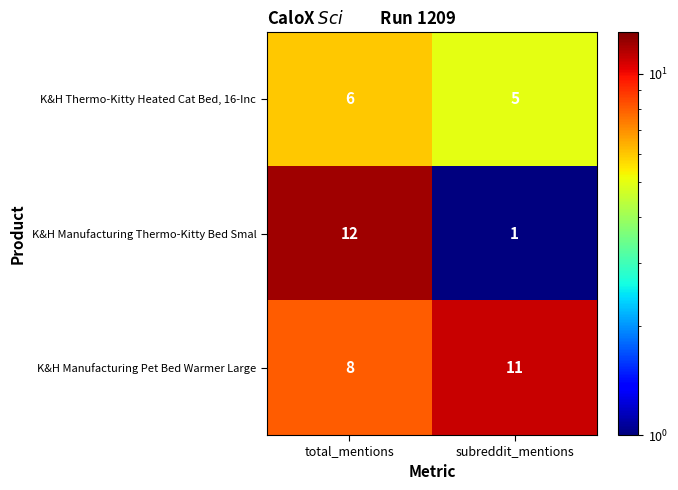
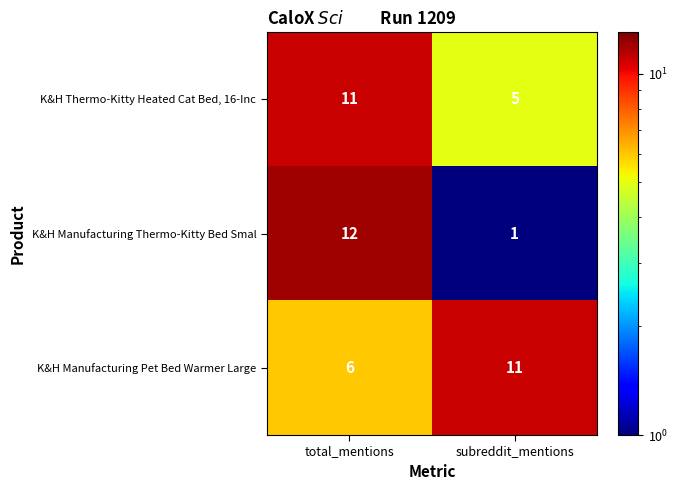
K&H Thermo-Kitty Heated Cat Bed, 16-Inc, total_mentions: 6 -> 11
K&H Manufacturing Pet Bed Warmer Large, total_mentions: 8 -> 6
